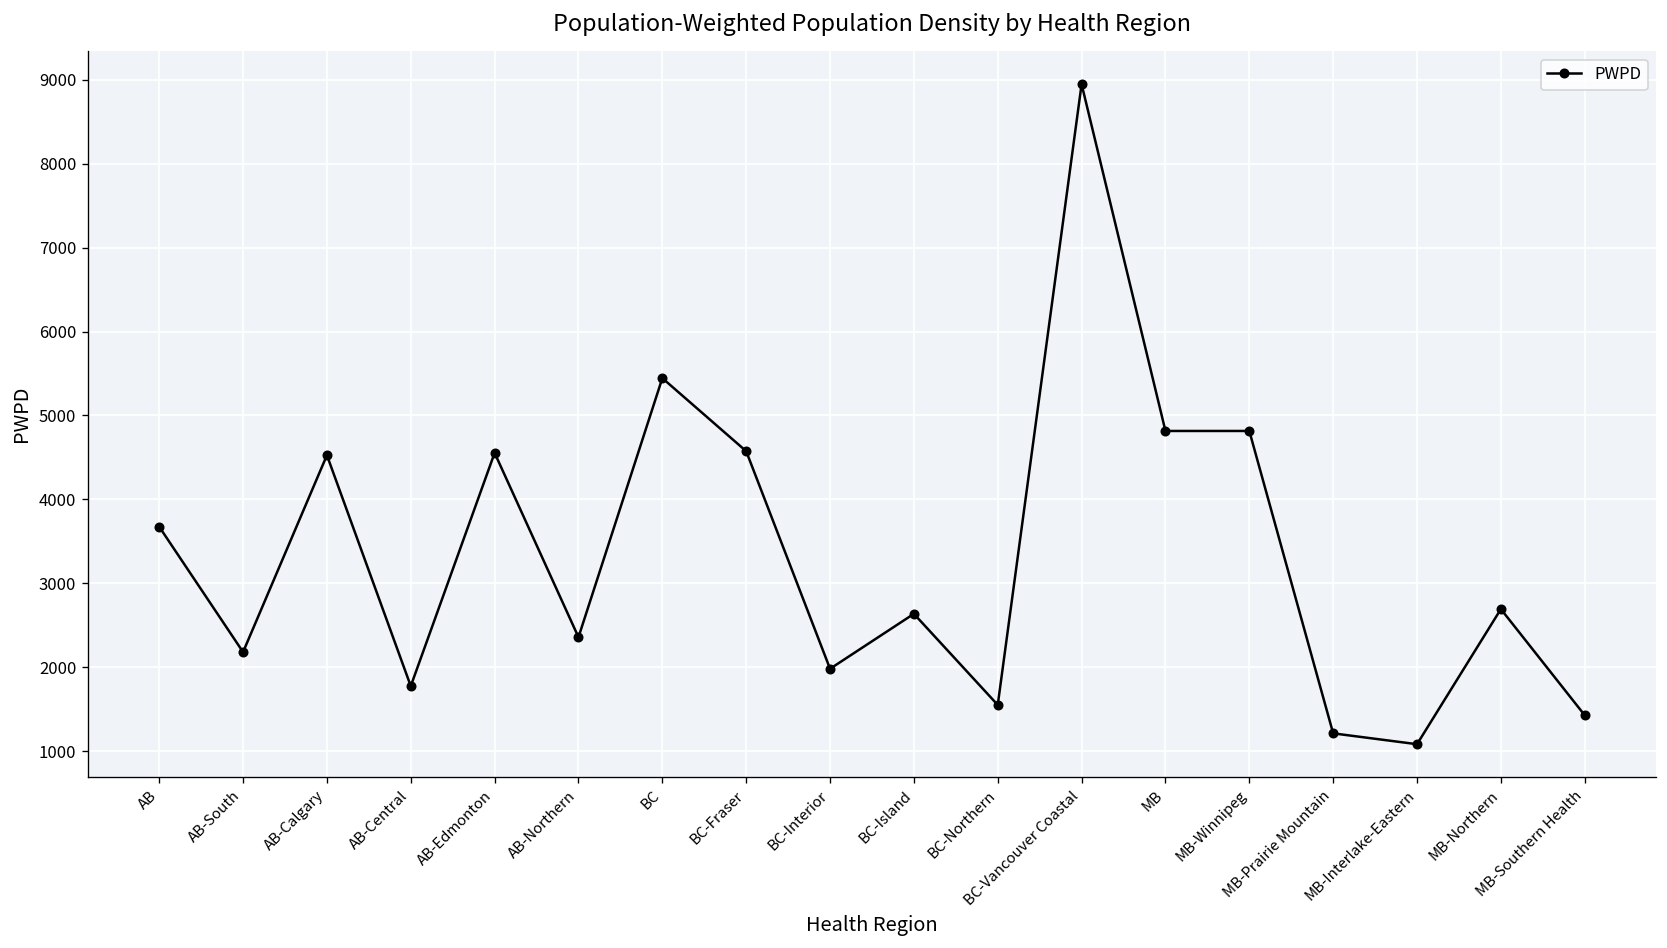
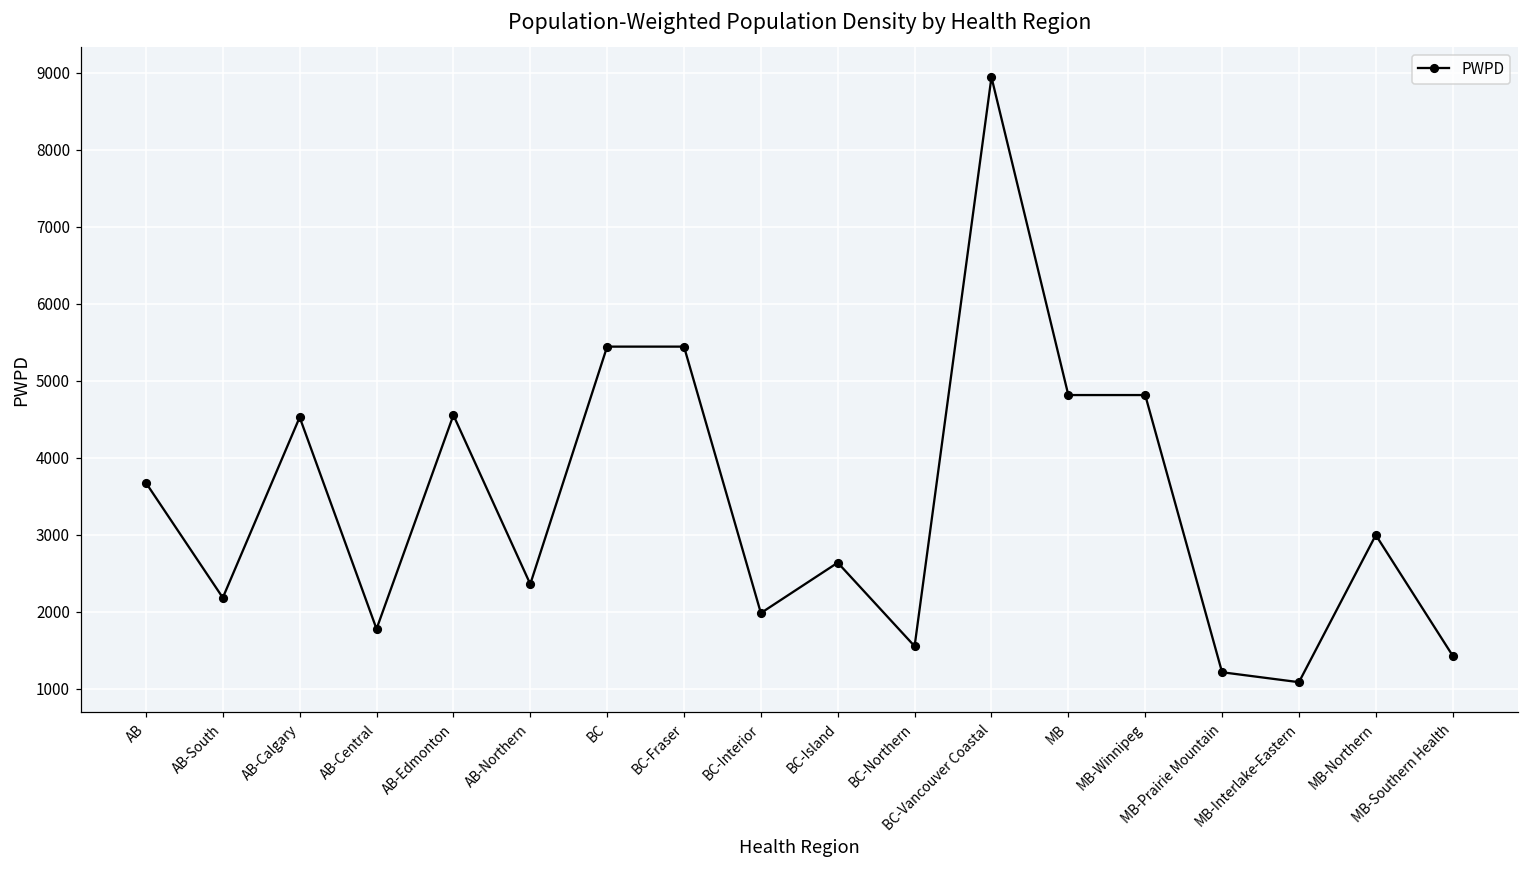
BC-Fraser: 4600 -> 5400
MB-Northern: 2700 -> 3000
